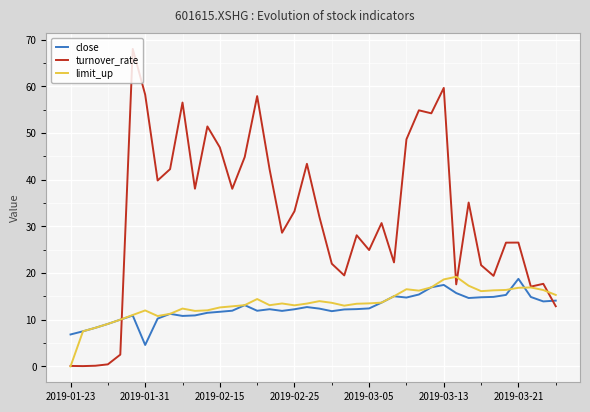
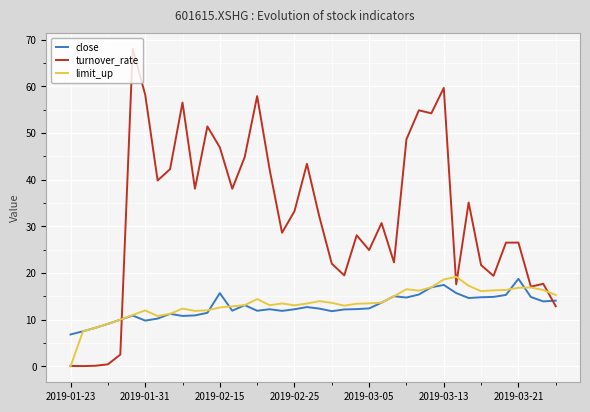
close, 2019-01-31: 5 -> 10
close, 2019-02-15: 12 -> 16
